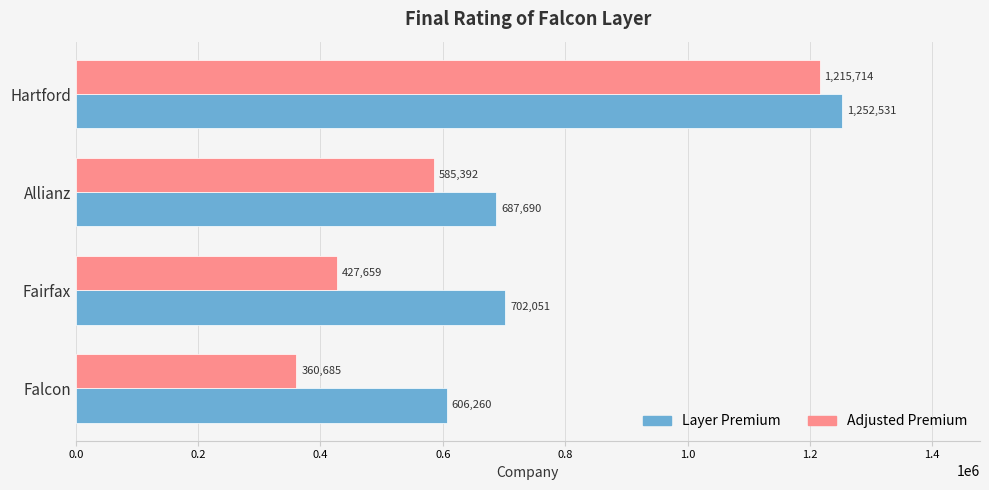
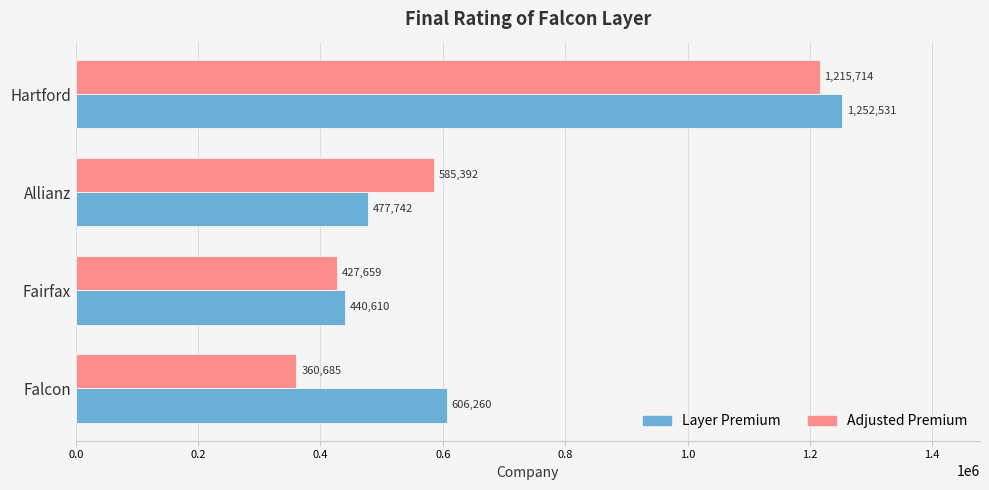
Layer Premium, Allianz: 687,690 -> 477,742
Layer Premium, Fairfax: 702,051 -> 440,610
